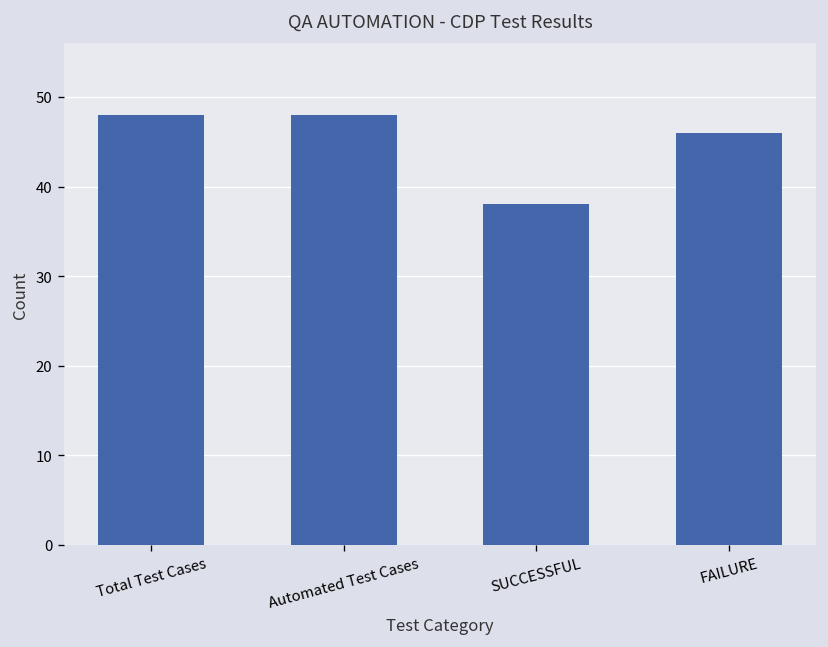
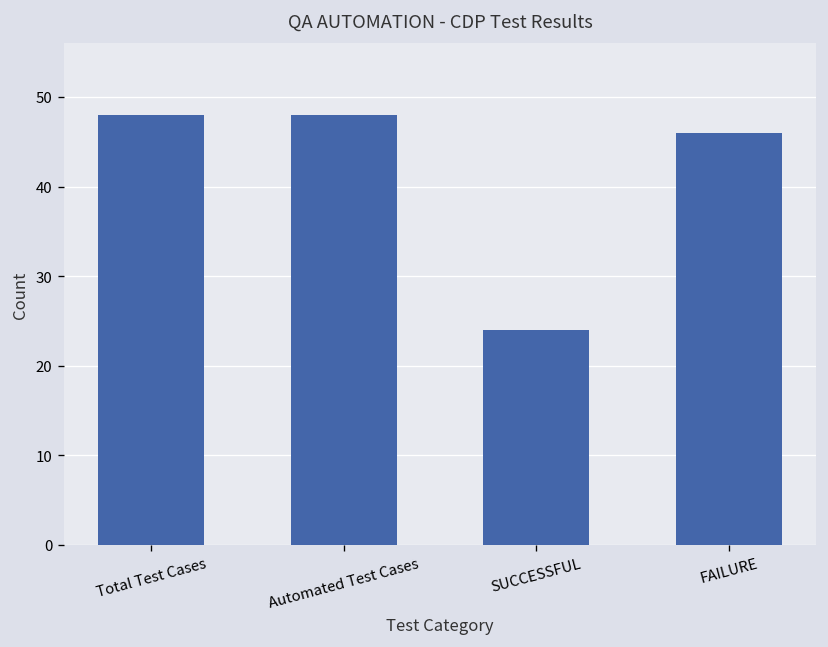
SUCCESSFUL: 38 -> 24
